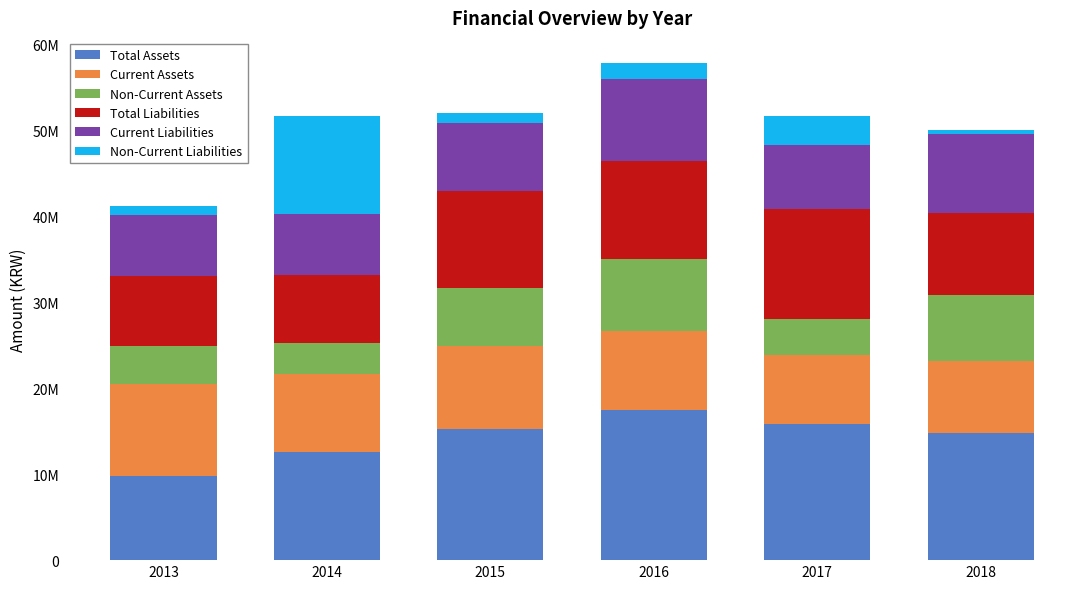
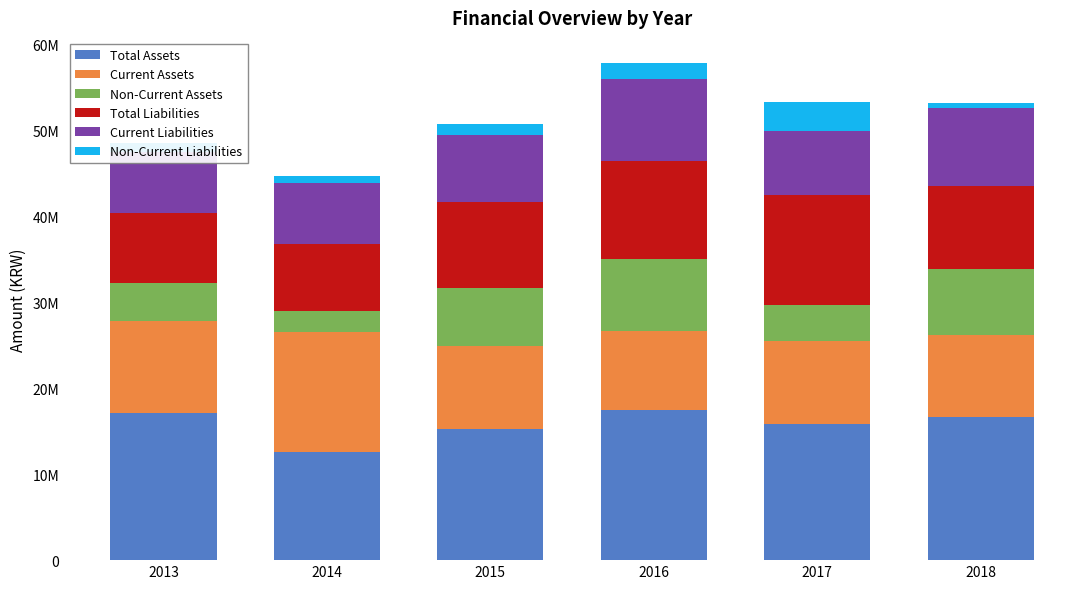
Total Assets, 2013: 10000000 -> 17000000
Current Assets, 2014: 9000000 -> 14000000
Non-Current Assets, 2014: 4000000 -> 2000000
Non-Current Liabilities, 2014: 11000000 -> 1000000
Total Liabilities, 2015: 11000000 -> 10000000
Current Assets, 2017: 8000000 -> 10000000
Total Assets, 2018: 15000000 -> 17000000
Current Assets, 2018: 8000000 -> 10000000
